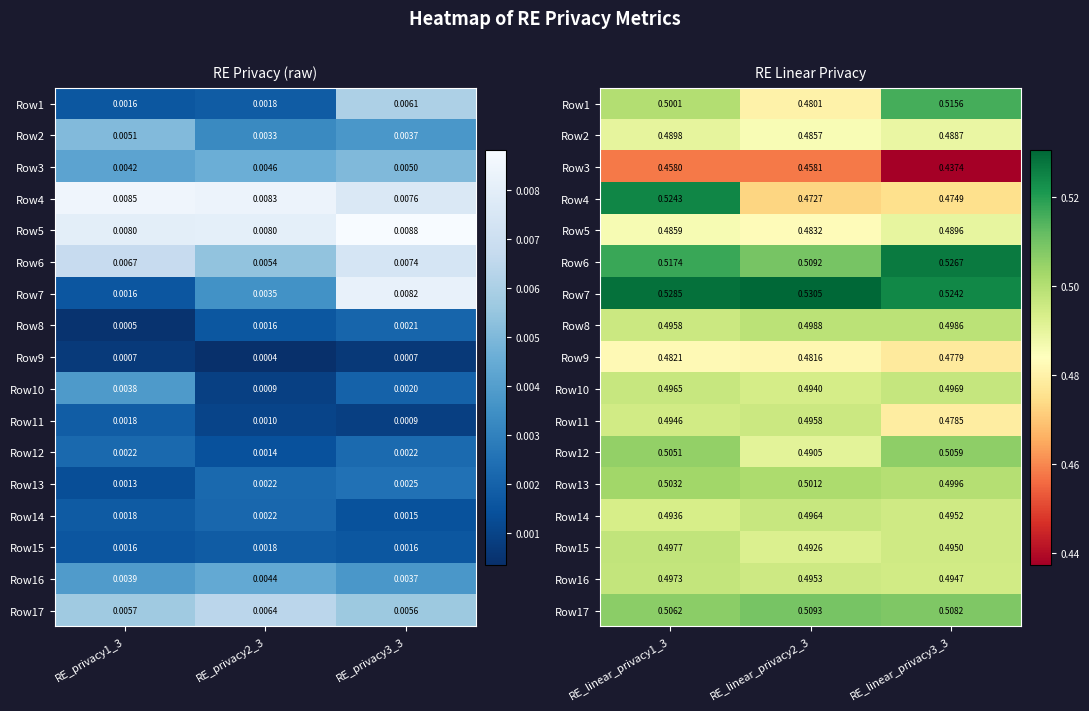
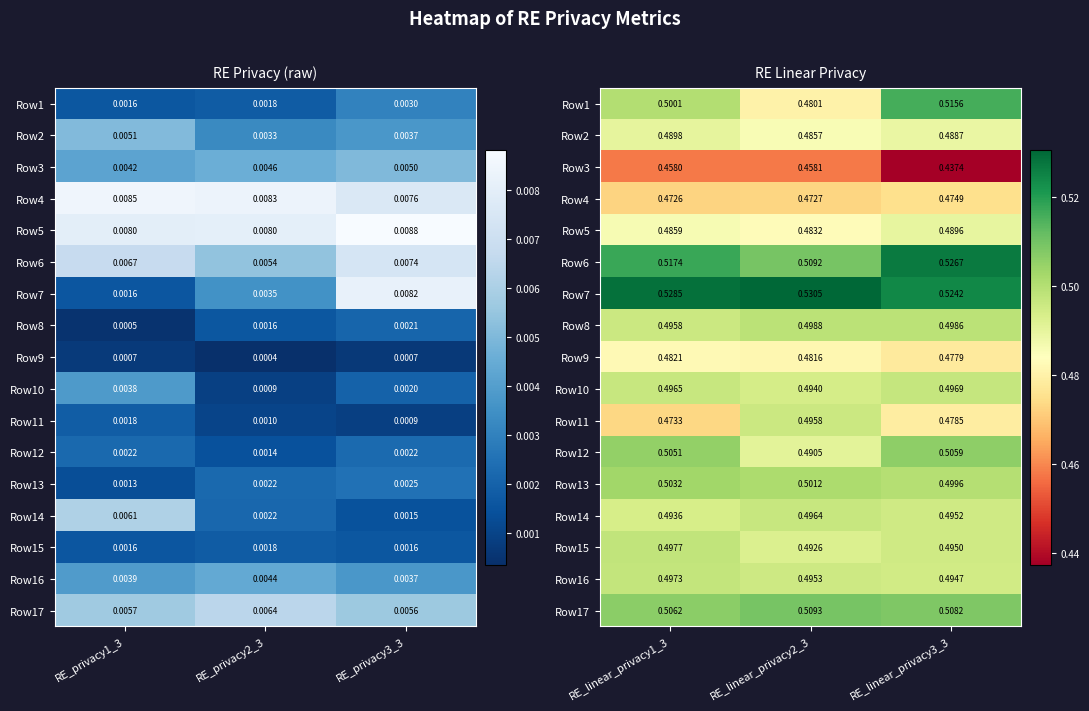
RE Privacy (raw), Row1, RE_privacy3_3: 0.0061 -> 0.0030
RE Privacy (raw), Row14, RE_privacy1_3: 0.0018 -> 0.0061
RE Linear Privacy, Row4, RE_linear_privacy1_3: 0.5243 -> 0.4726
RE Linear Privacy, Row11, RE_linear_privacy1_3: 0.4946 -> 0.4733
